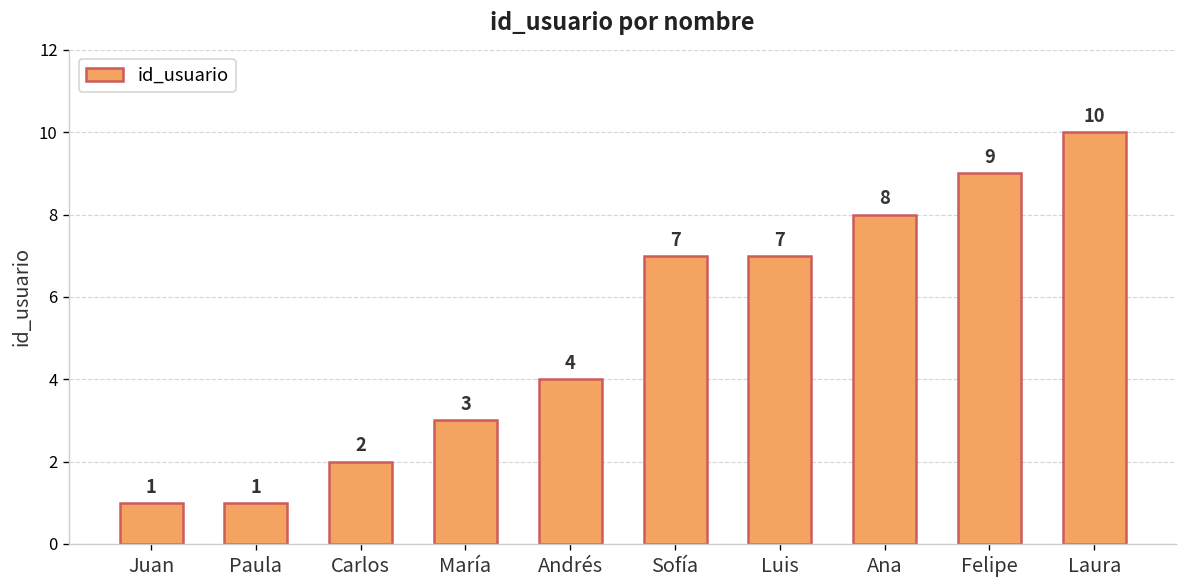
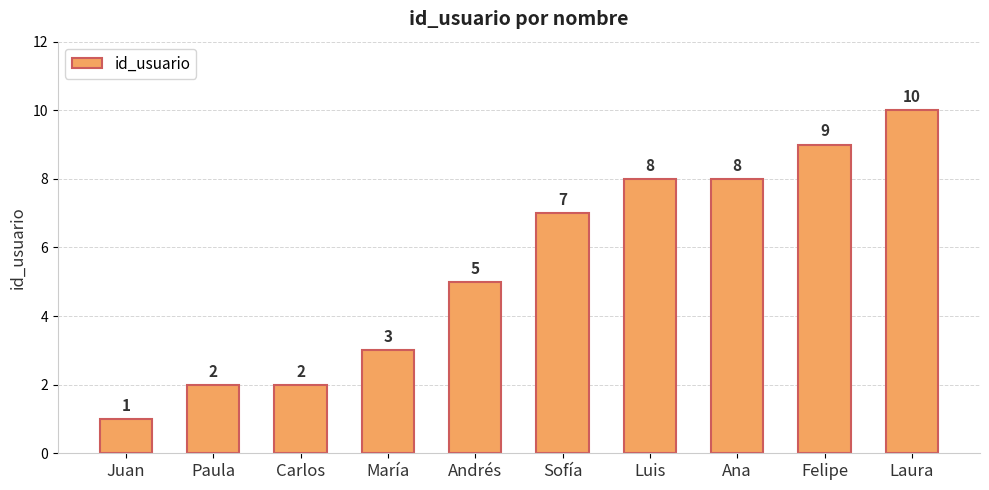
Paula: 1 -> 2
Andrés: 4 -> 5
Luis: 7 -> 8
